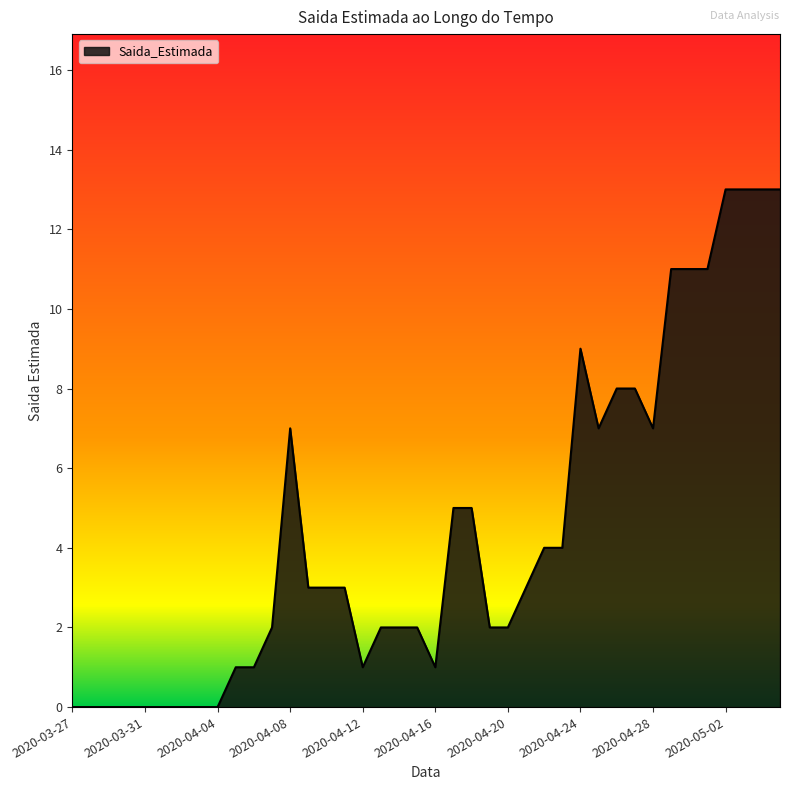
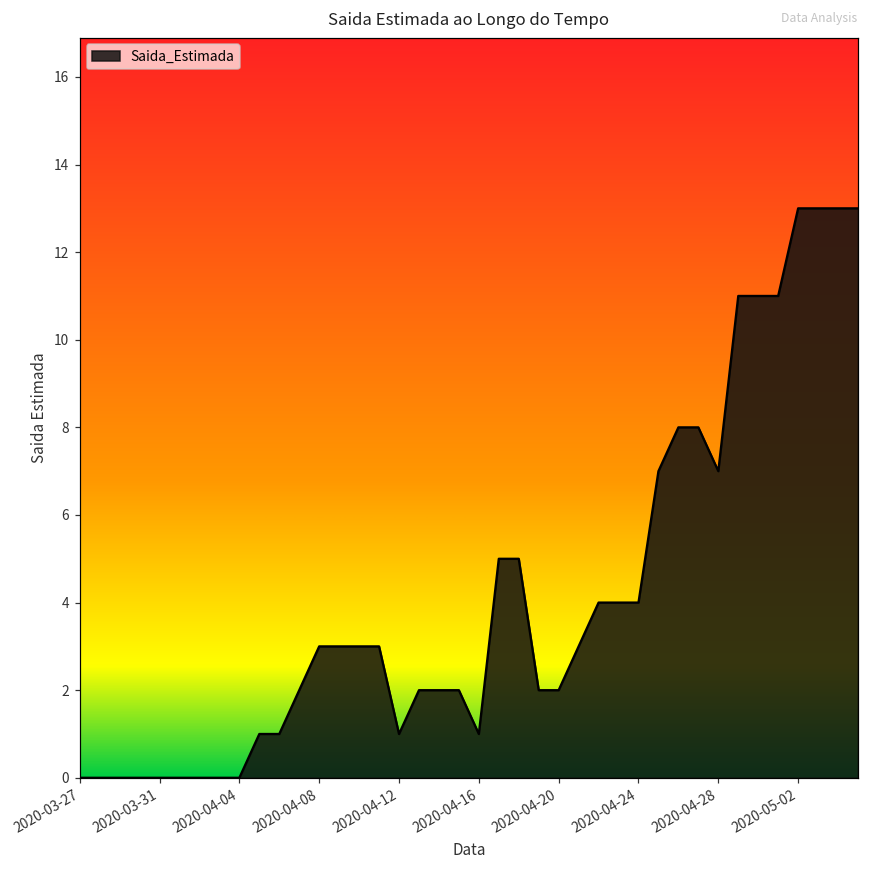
2020-04-08: 7 -> 3
2020-04-24: 9 -> 4
